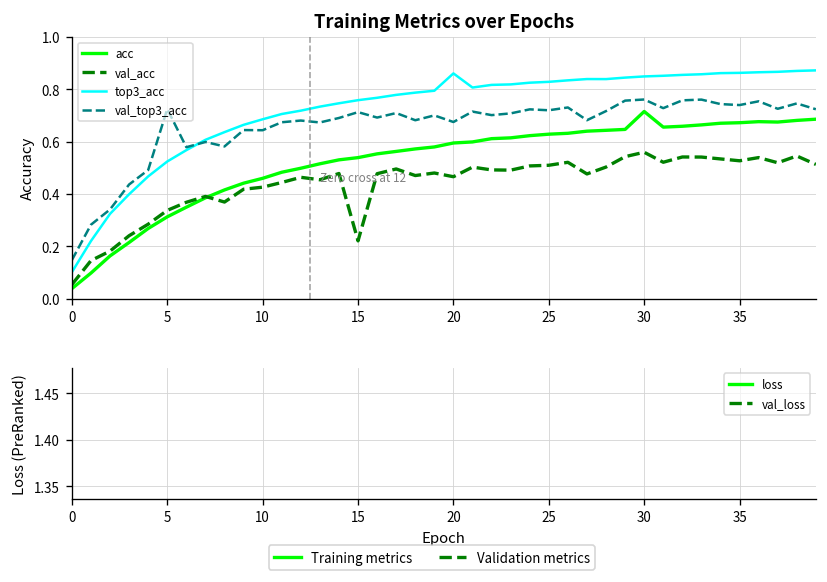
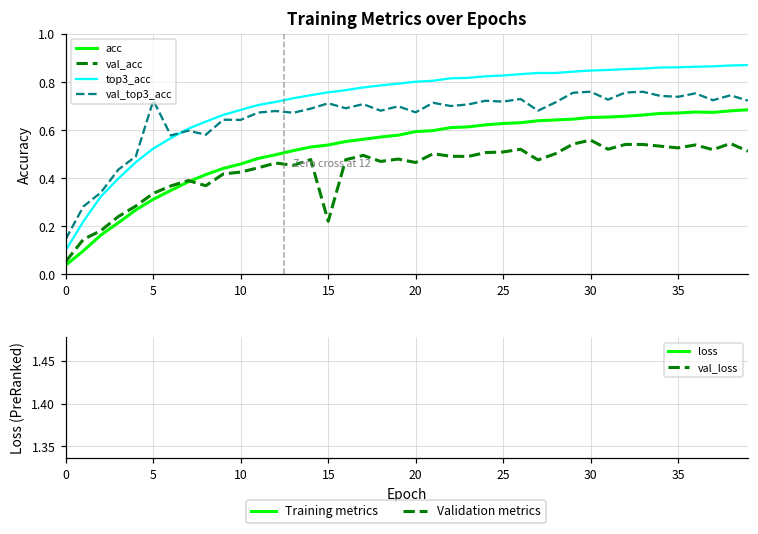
Training Metrics over Epochs, top3_acc, 20: 0.86 -> 0.80
Training Metrics over Epochs, acc, 30: 0.71 -> 0.65
